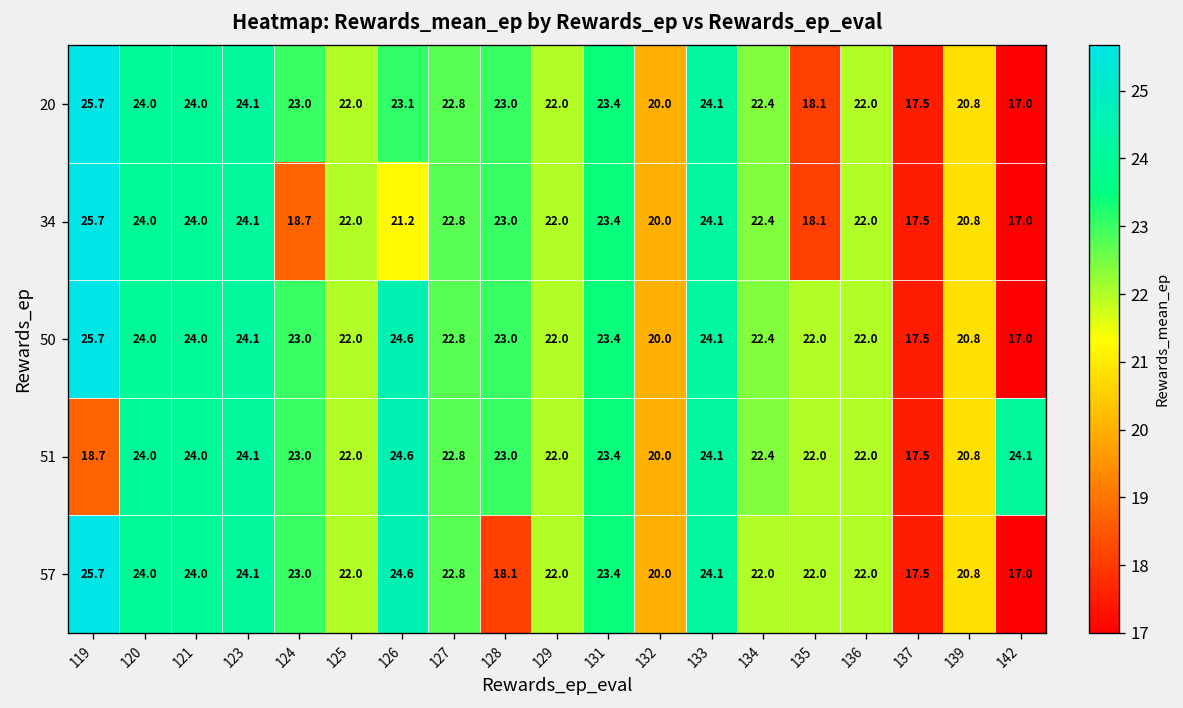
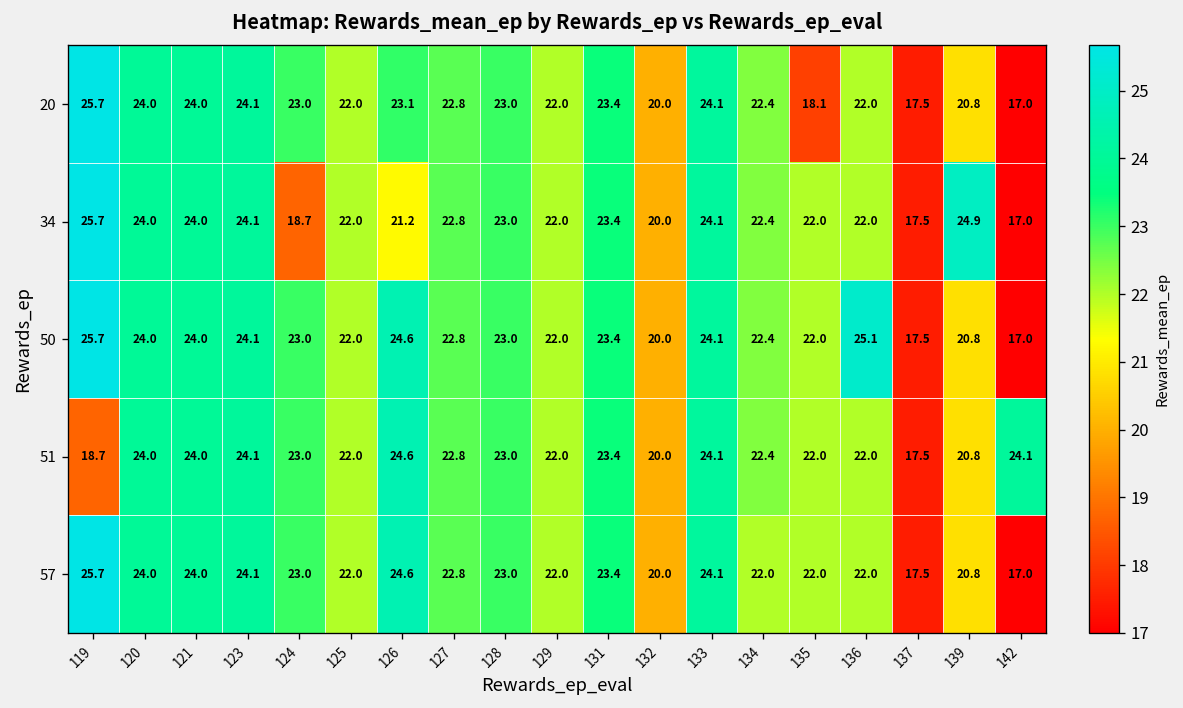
34, 135: 18.1 -> 22.0
34, 139: 20.8 -> 24.9
50, 136: 22.0 -> 25.1
57, 128: 18.1 -> 23.0
